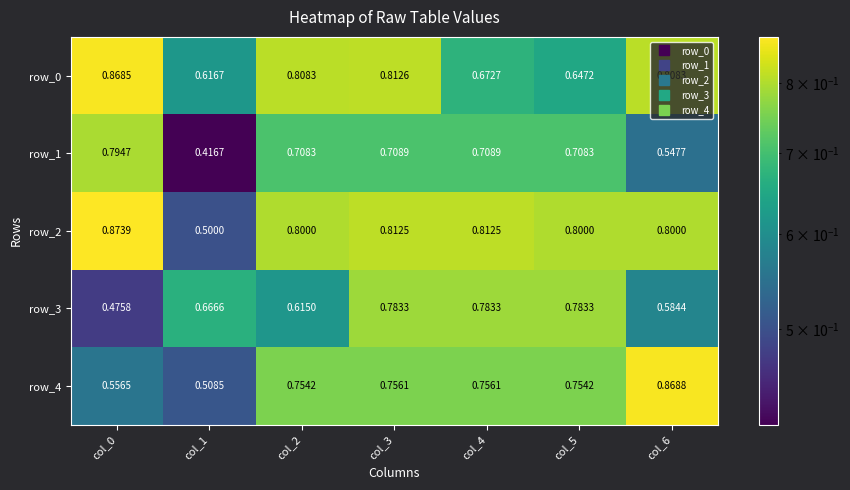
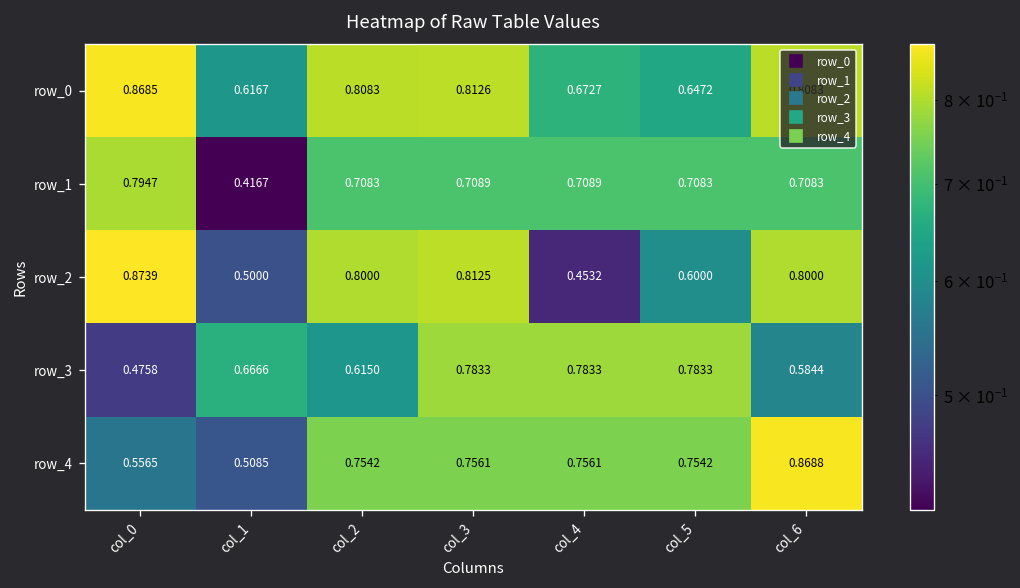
row_1, col_6: 0.5477 -> 0.7083
row_2, col_4: 0.8125 -> 0.4532
row_2, col_5: 0.8000 -> 0.6000
